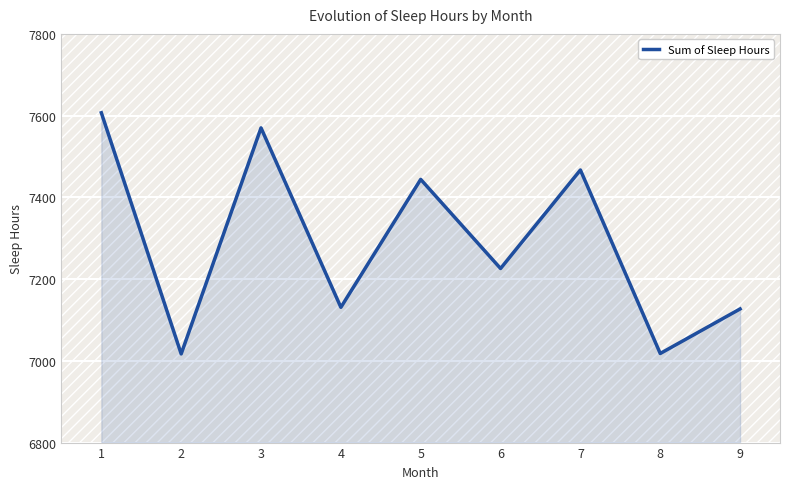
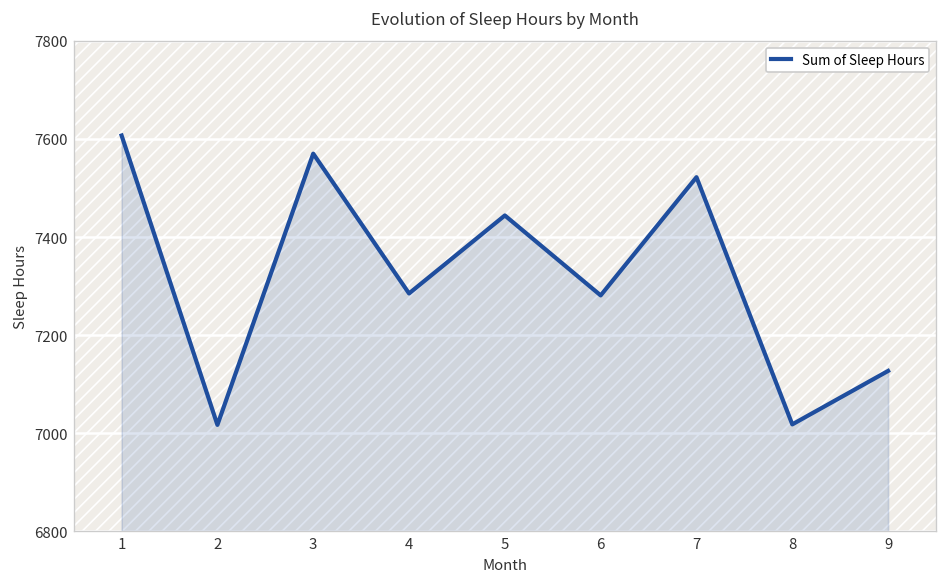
4: 7130 -> 7290
6: 7230 -> 7280
7: 7470 -> 7520
